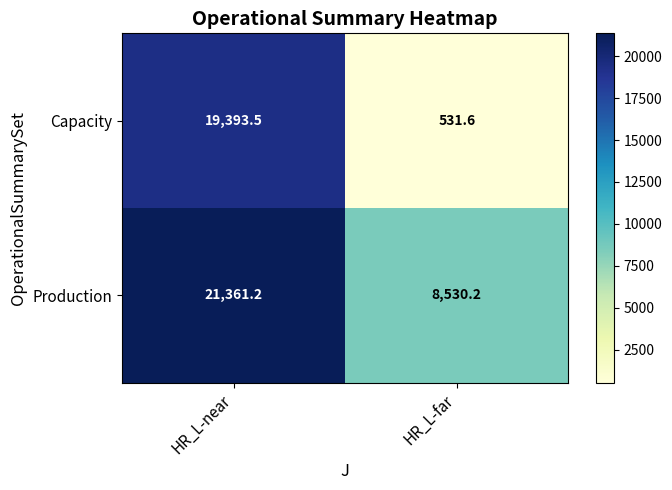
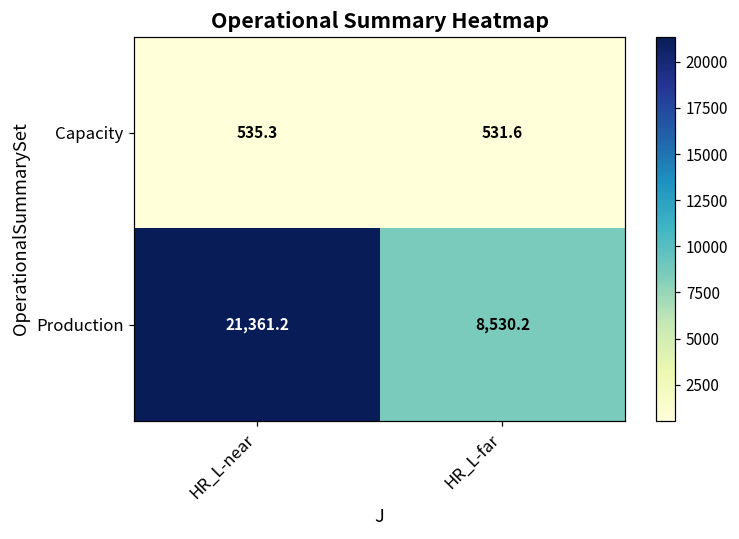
Capacity, HR_L-near: 19,393.5 -> 535.3
